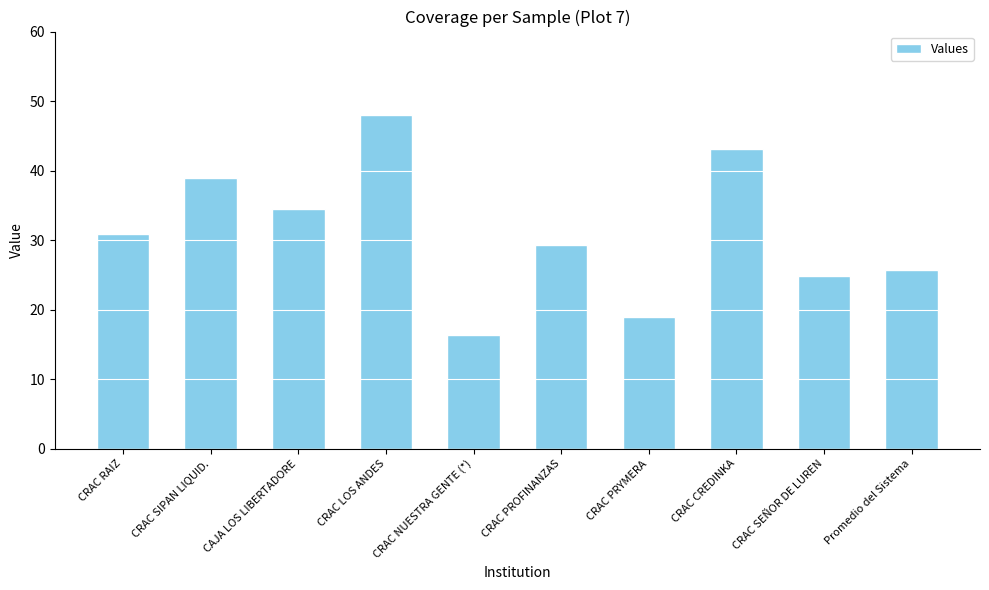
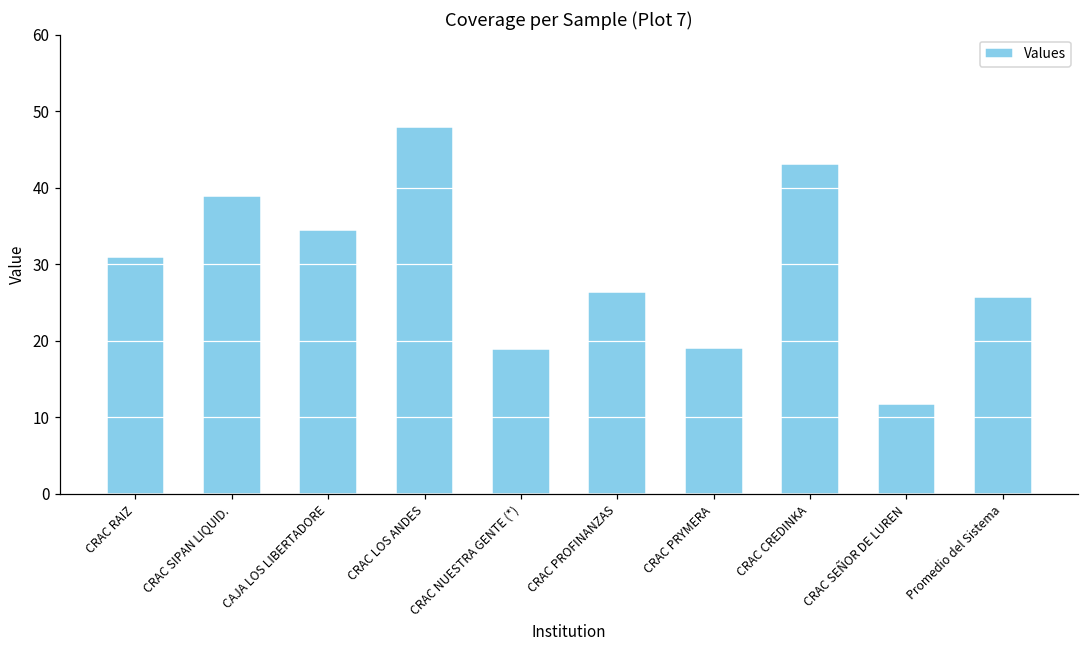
CRAC NUESTRA GENTE (*): 16 -> 19
CRAC PROFINANZAS: 29 -> 26
CRAC SEÑOR DE LUREN: 25 -> 12
